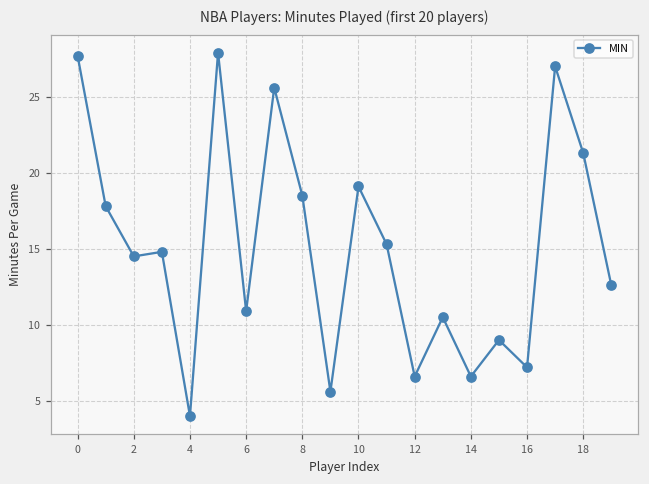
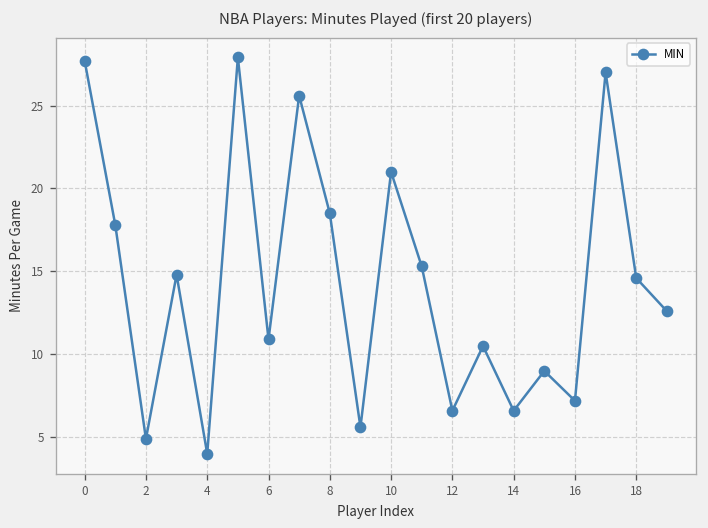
2: 14.5 -> 4.9
10: 19.1 -> 21.0
18: 21.3 -> 14.6
